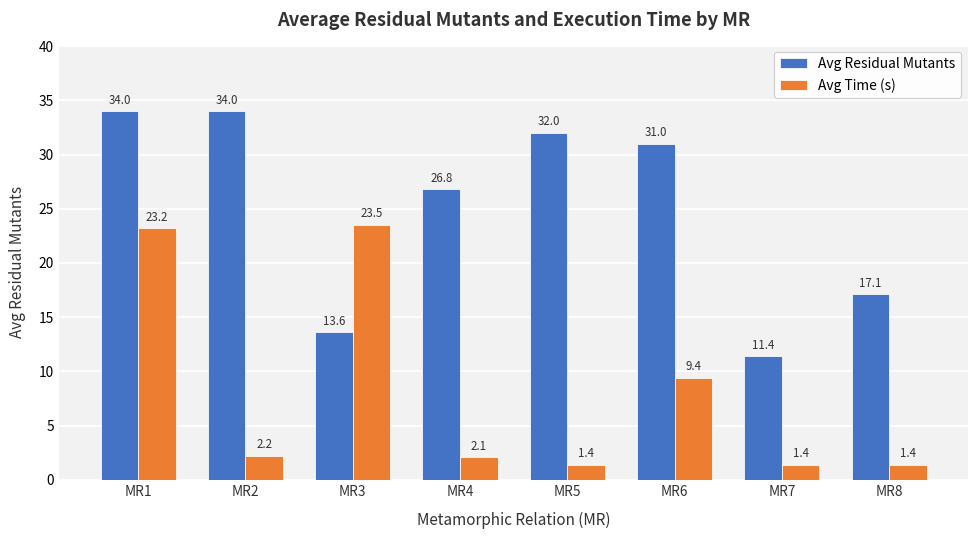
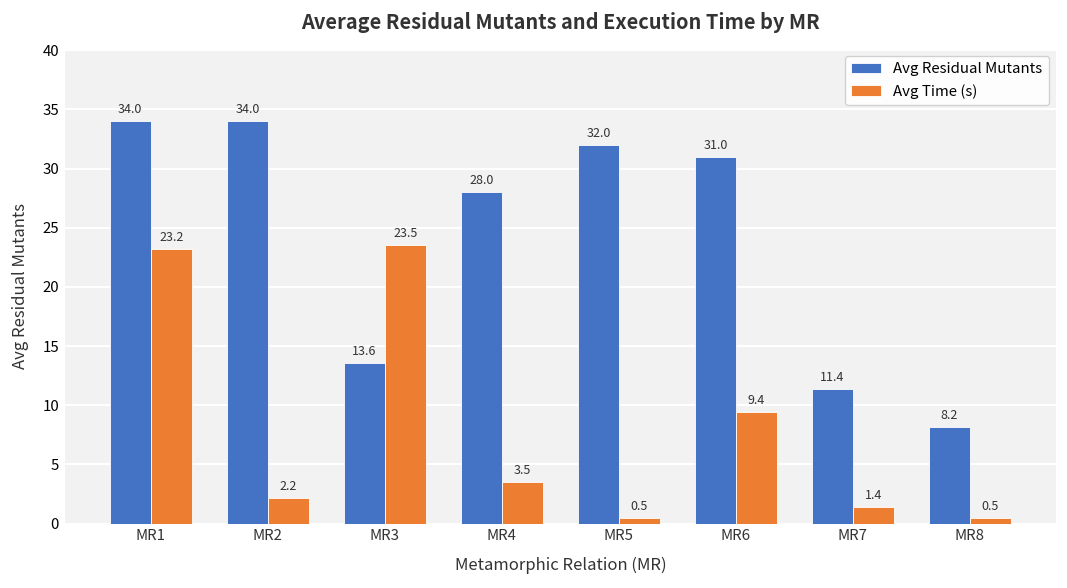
Avg Residual Mutants, MR4: 26.8 -> 28.0
Avg Time (s), MR4: 2.1 -> 3.5
Avg Time (s), MR5: 1.4 -> 0.5
Avg Residual Mutants, MR8: 17.1 -> 8.2
Avg Time (s), MR8: 1.4 -> 0.5
